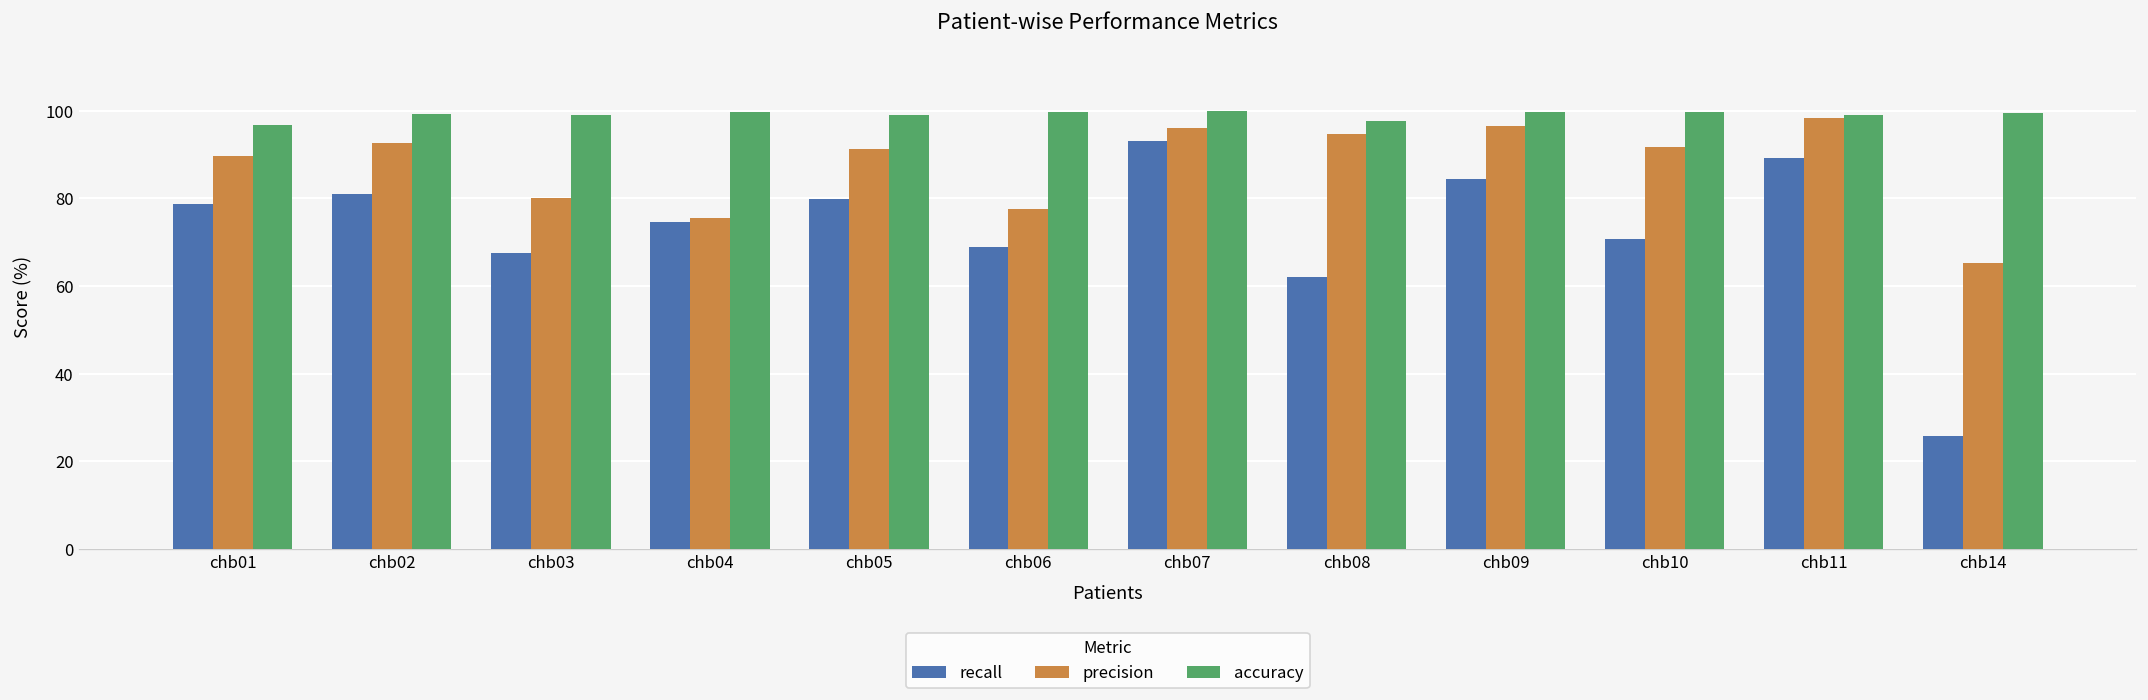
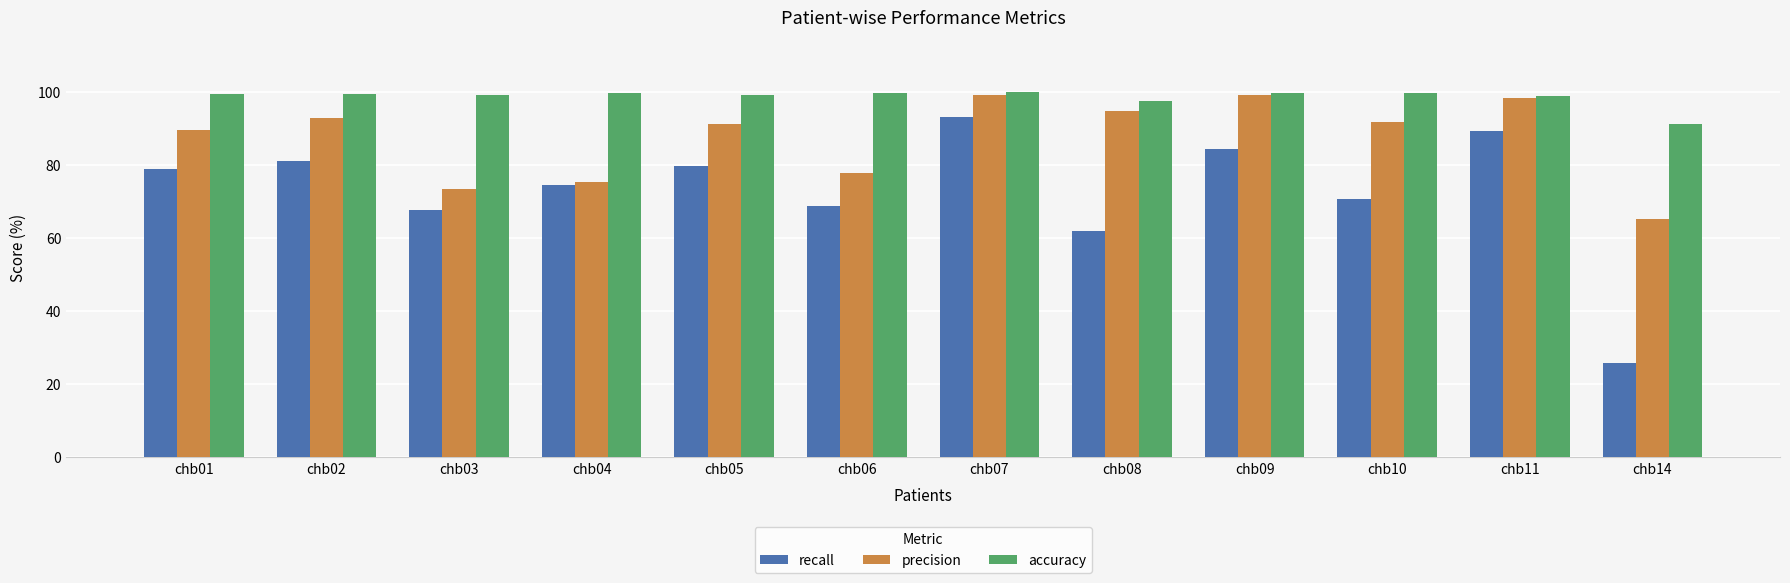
accuracy, chb01: 97 -> 100
precision, chb03: 80 -> 73
precision, chb07: 96 -> 99
precision, chb09: 96 -> 99
accuracy, chb14: 99 -> 91
